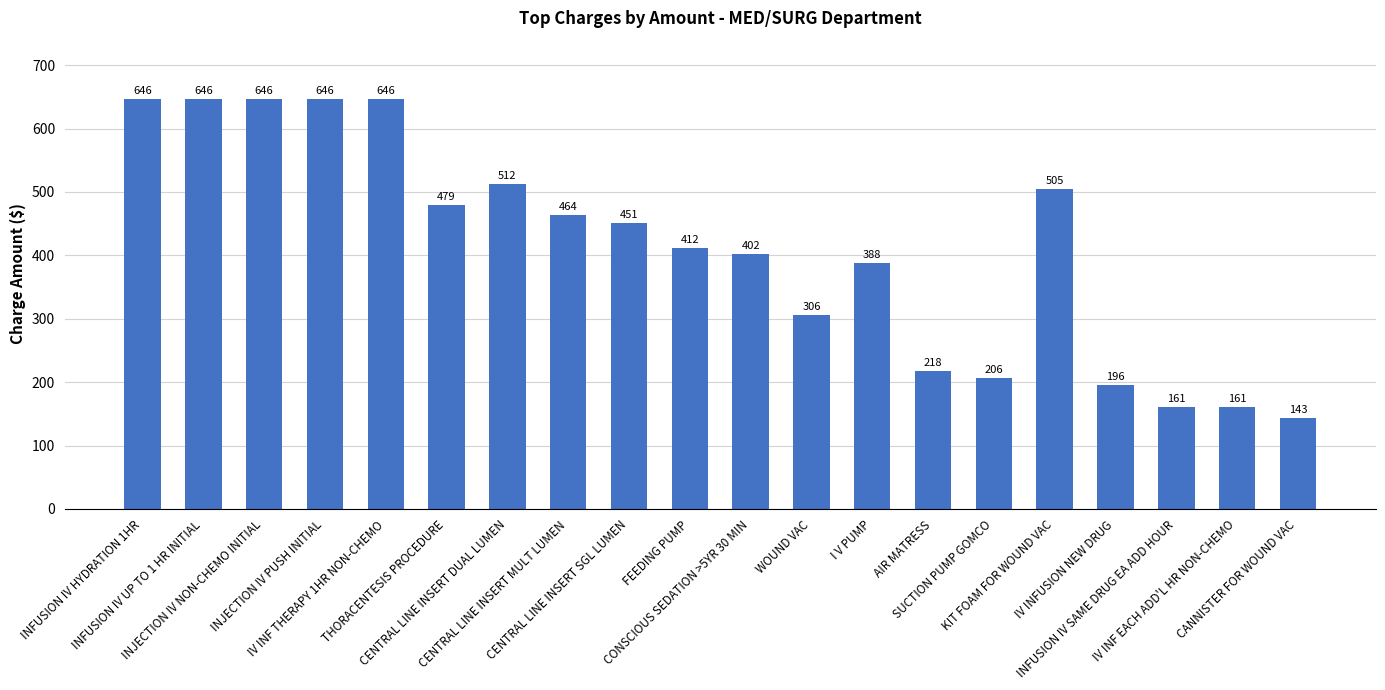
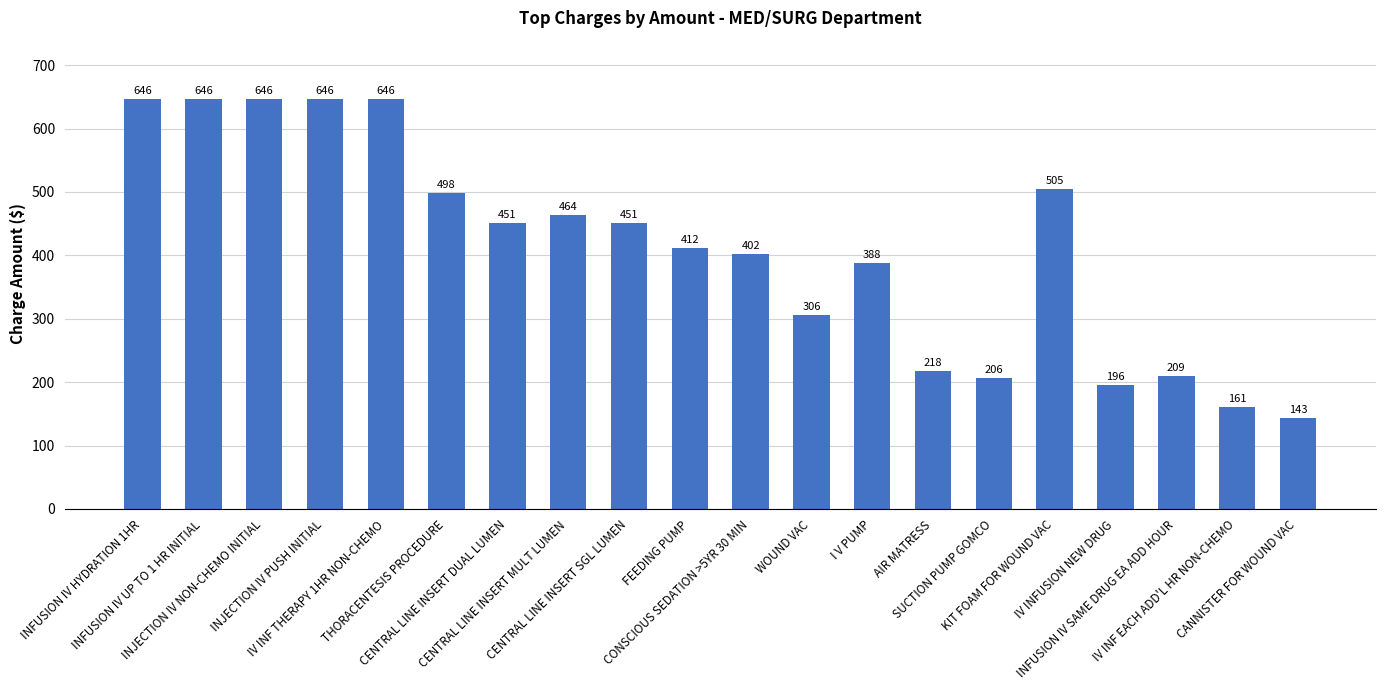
THORACENTESIS PROCEDURE: 479 -> 498
CENTRAL LINE INSERT DUAL LUMEN: 512 -> 451
INFUSION IV SAME DRUG EA ADD HOUR: 161 -> 209
